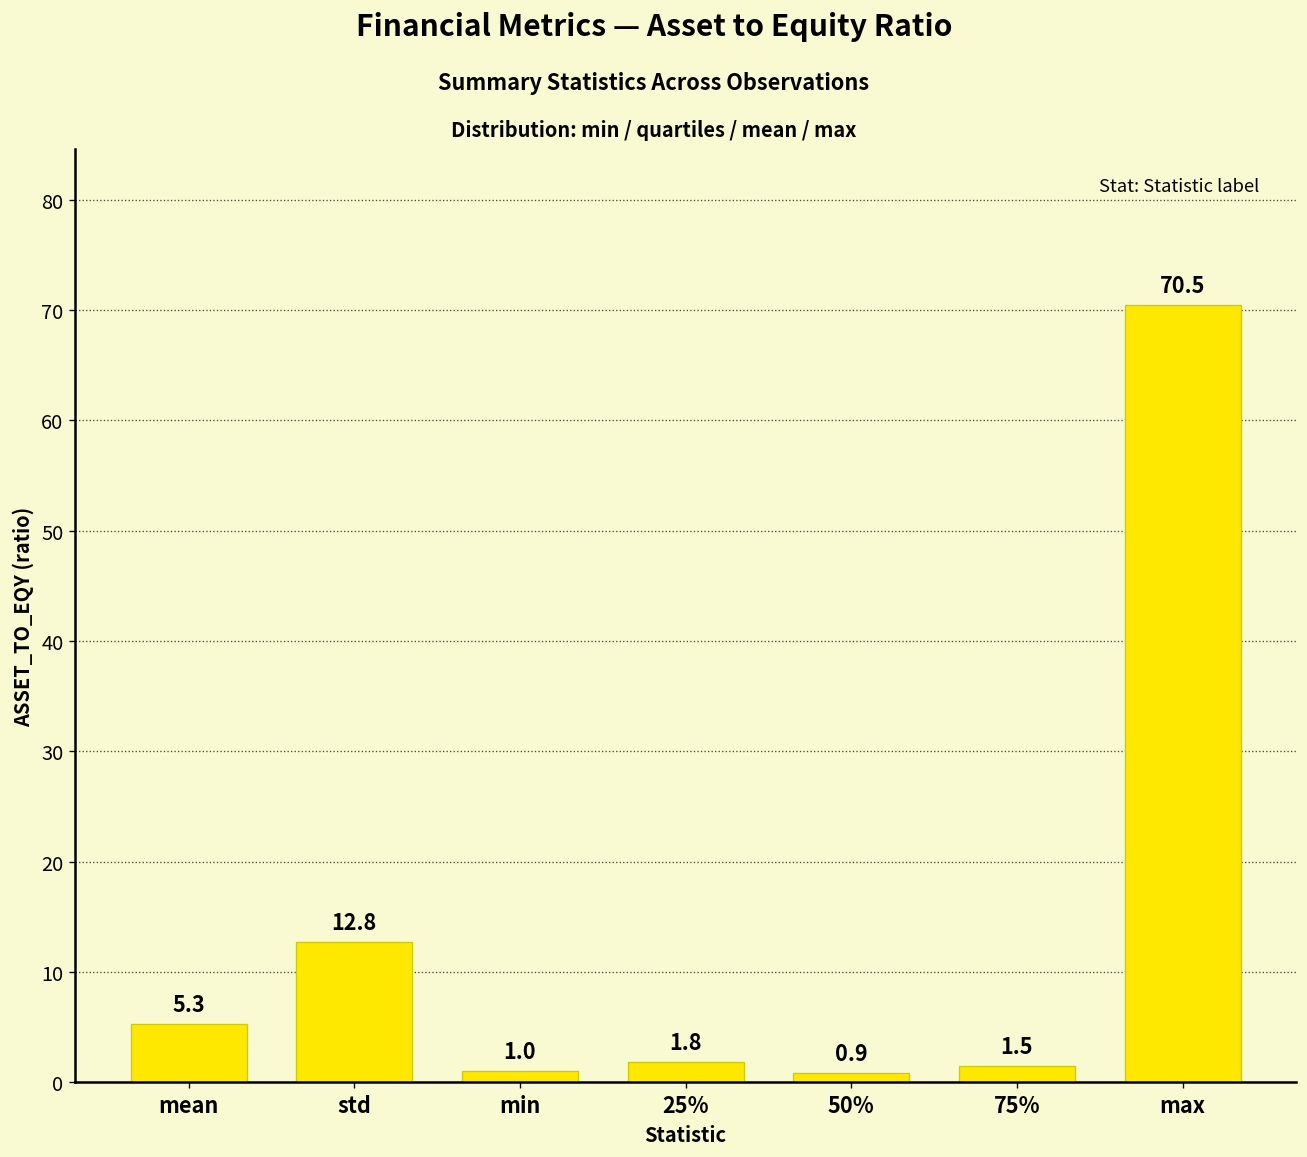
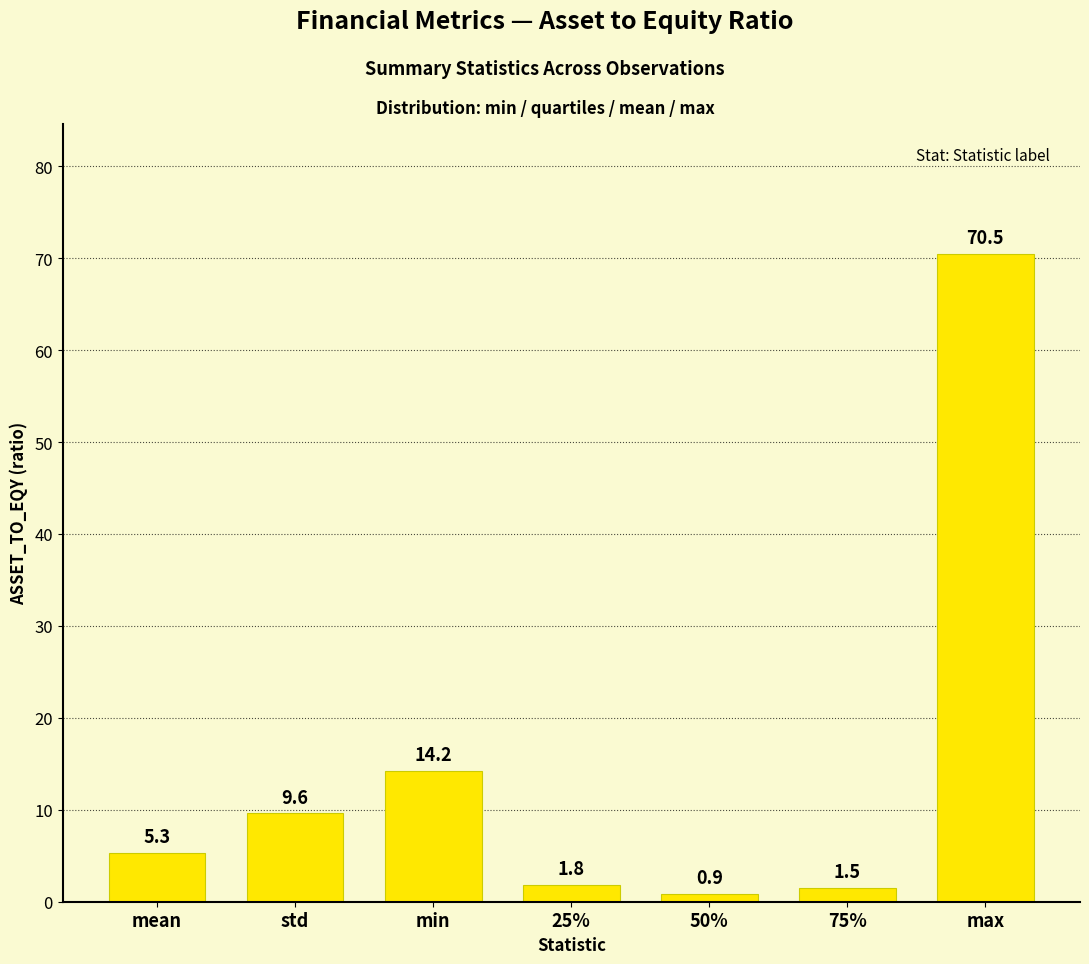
std: 12.8 -> 9.6
min: 1.0 -> 14.2
